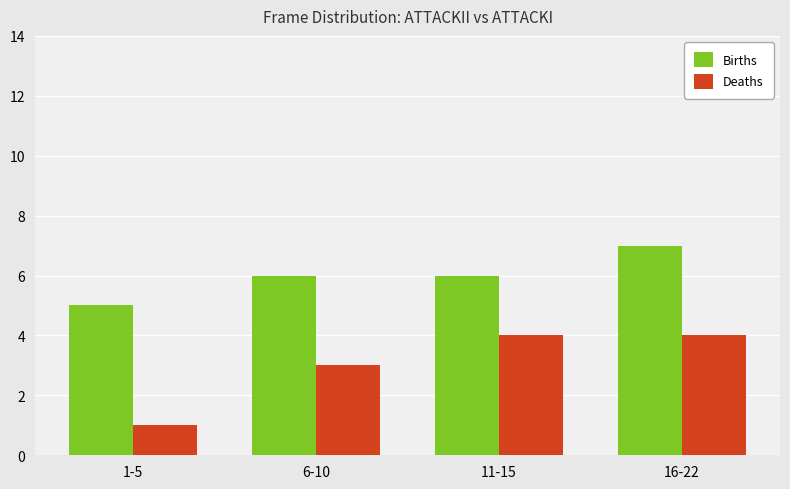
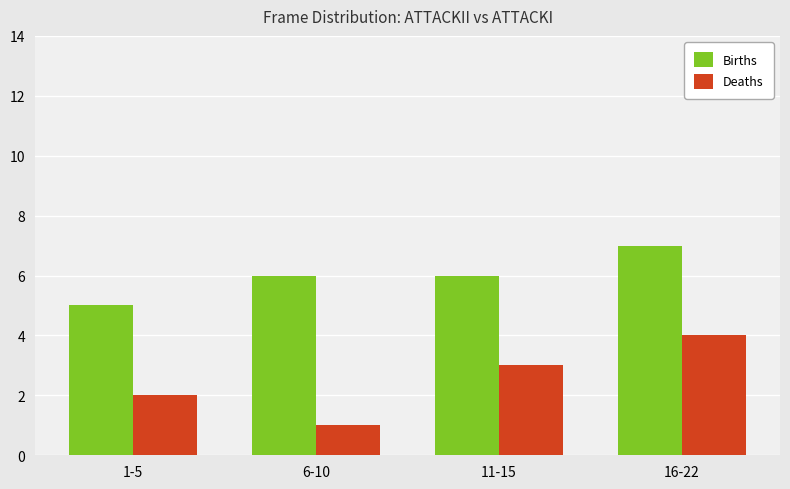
Deaths, 1-5: 1 -> 2
Deaths, 6-10: 3 -> 1
Deaths, 11-15: 4 -> 3
